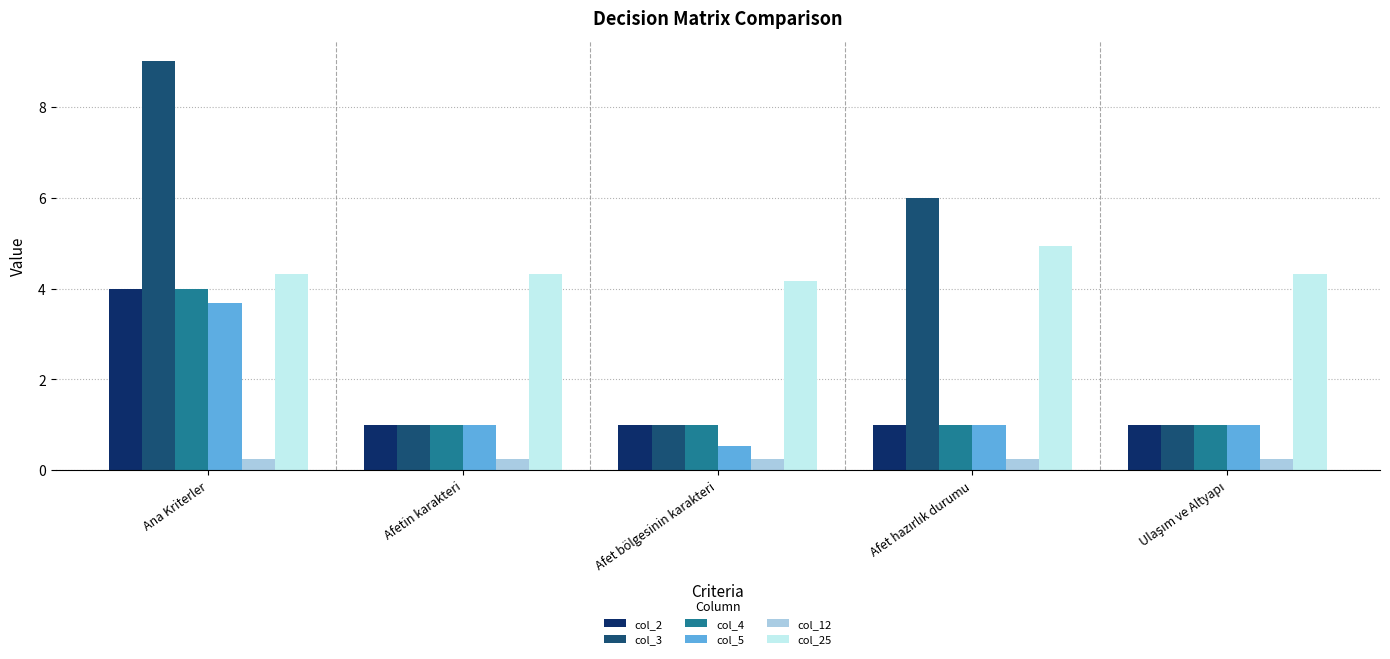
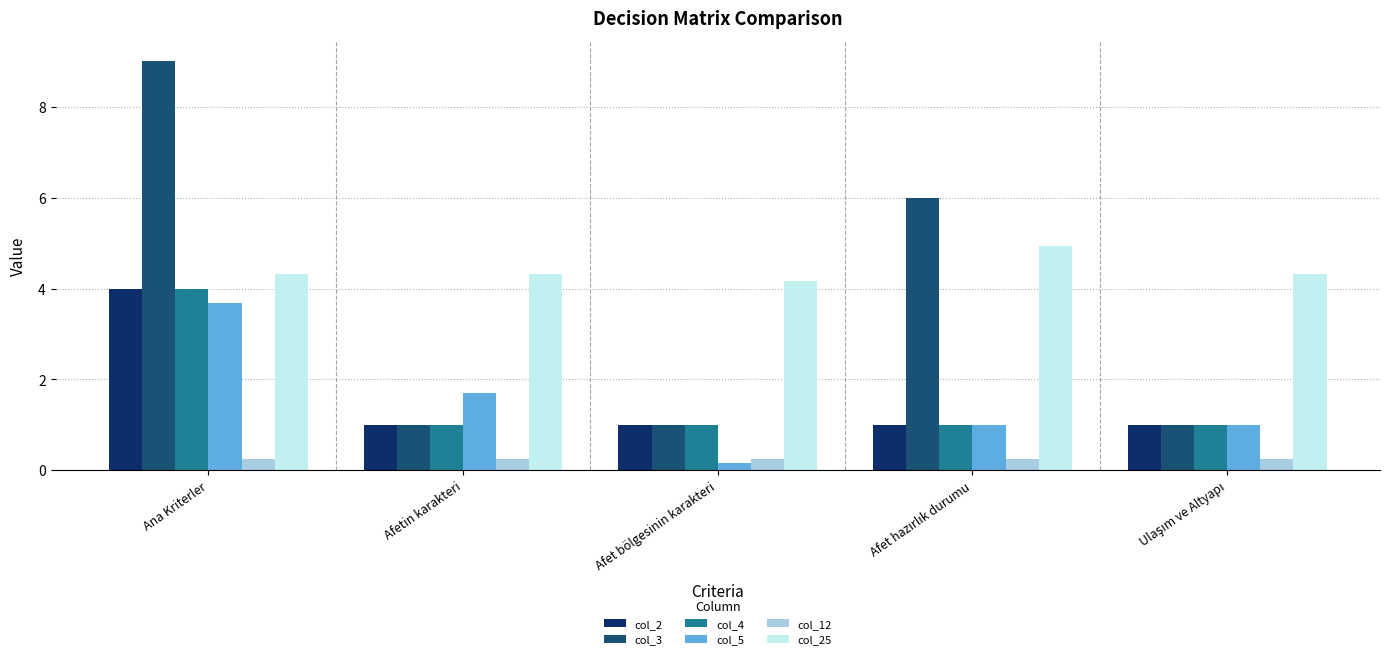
col_5, Afetin karakteri: 1.0 -> 1.7
col_5, Afet bölgesinin karakteri: 0.5 -> 0.2
